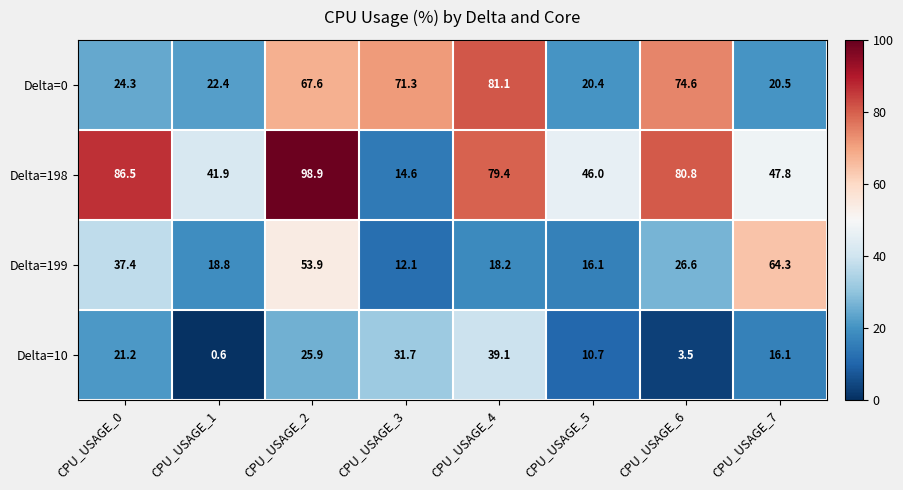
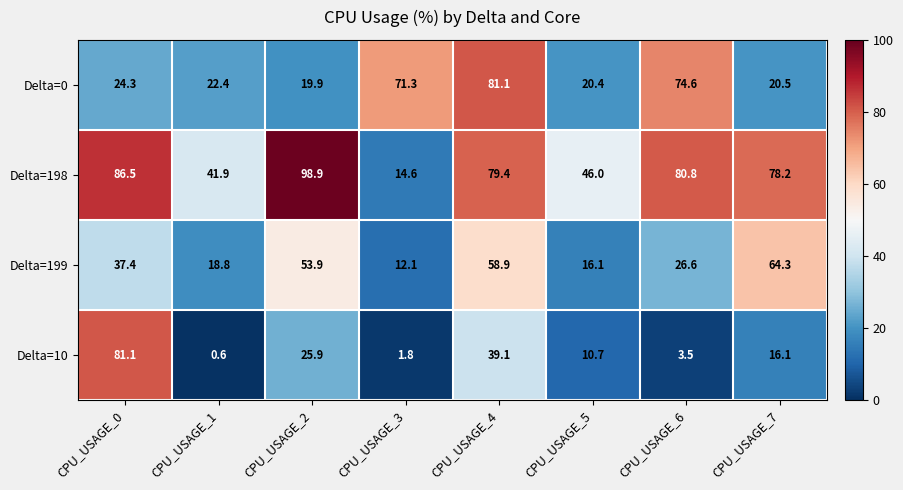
Delta=0, CPU_USAGE_2: 67.6 -> 19.9
Delta=198, CPU_USAGE_7: 47.8 -> 78.2
Delta=199, CPU_USAGE_4: 18.2 -> 58.9
Delta=10, CPU_USAGE_0: 21.2 -> 81.1
Delta=10, CPU_USAGE_3: 31.7 -> 1.8
